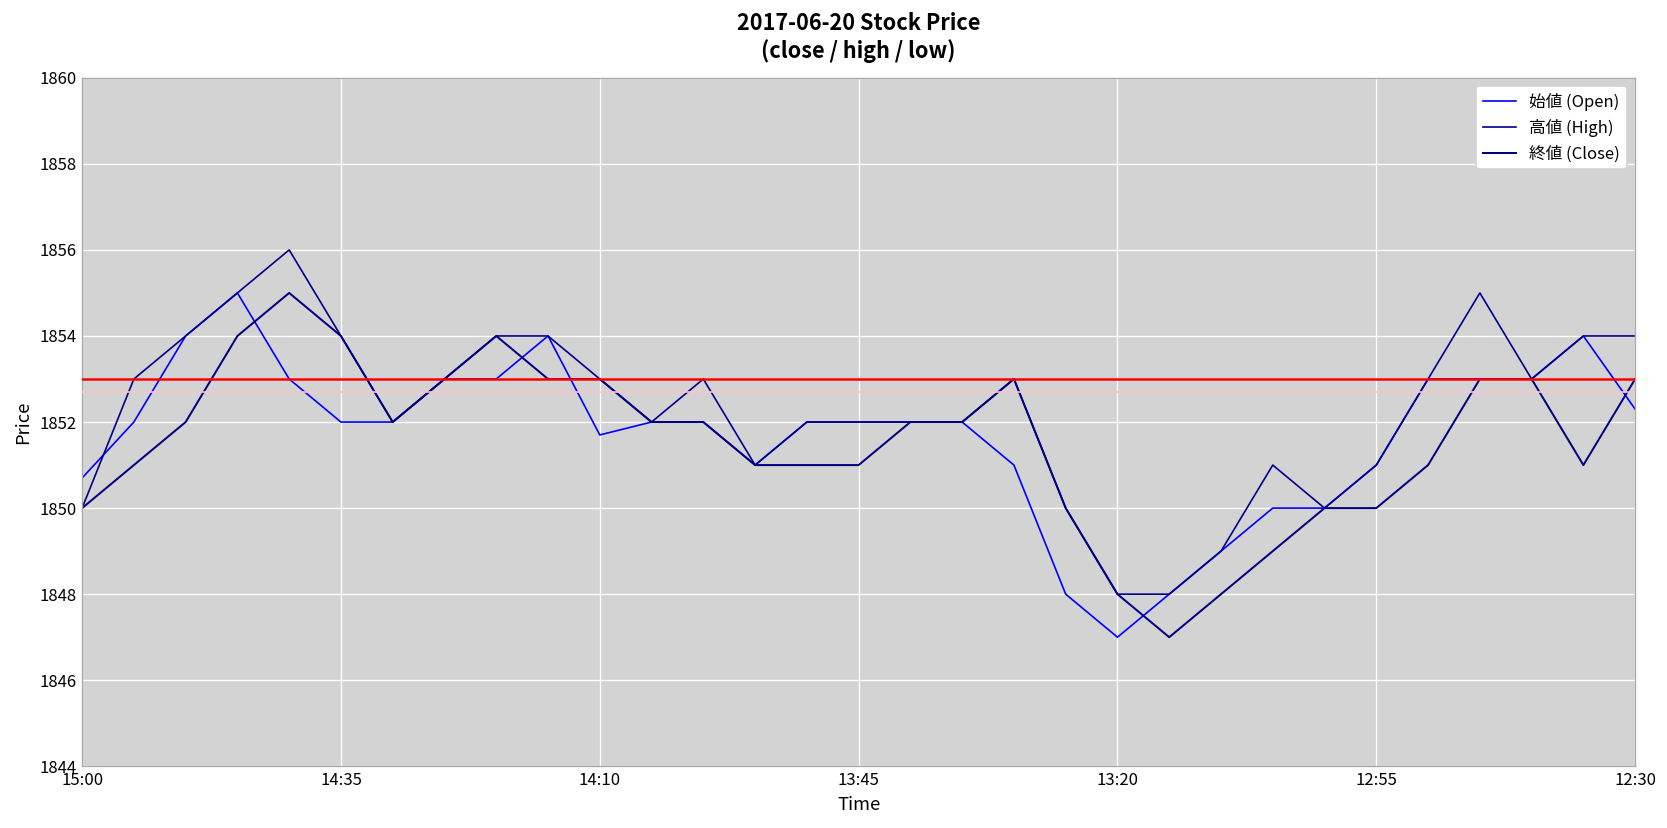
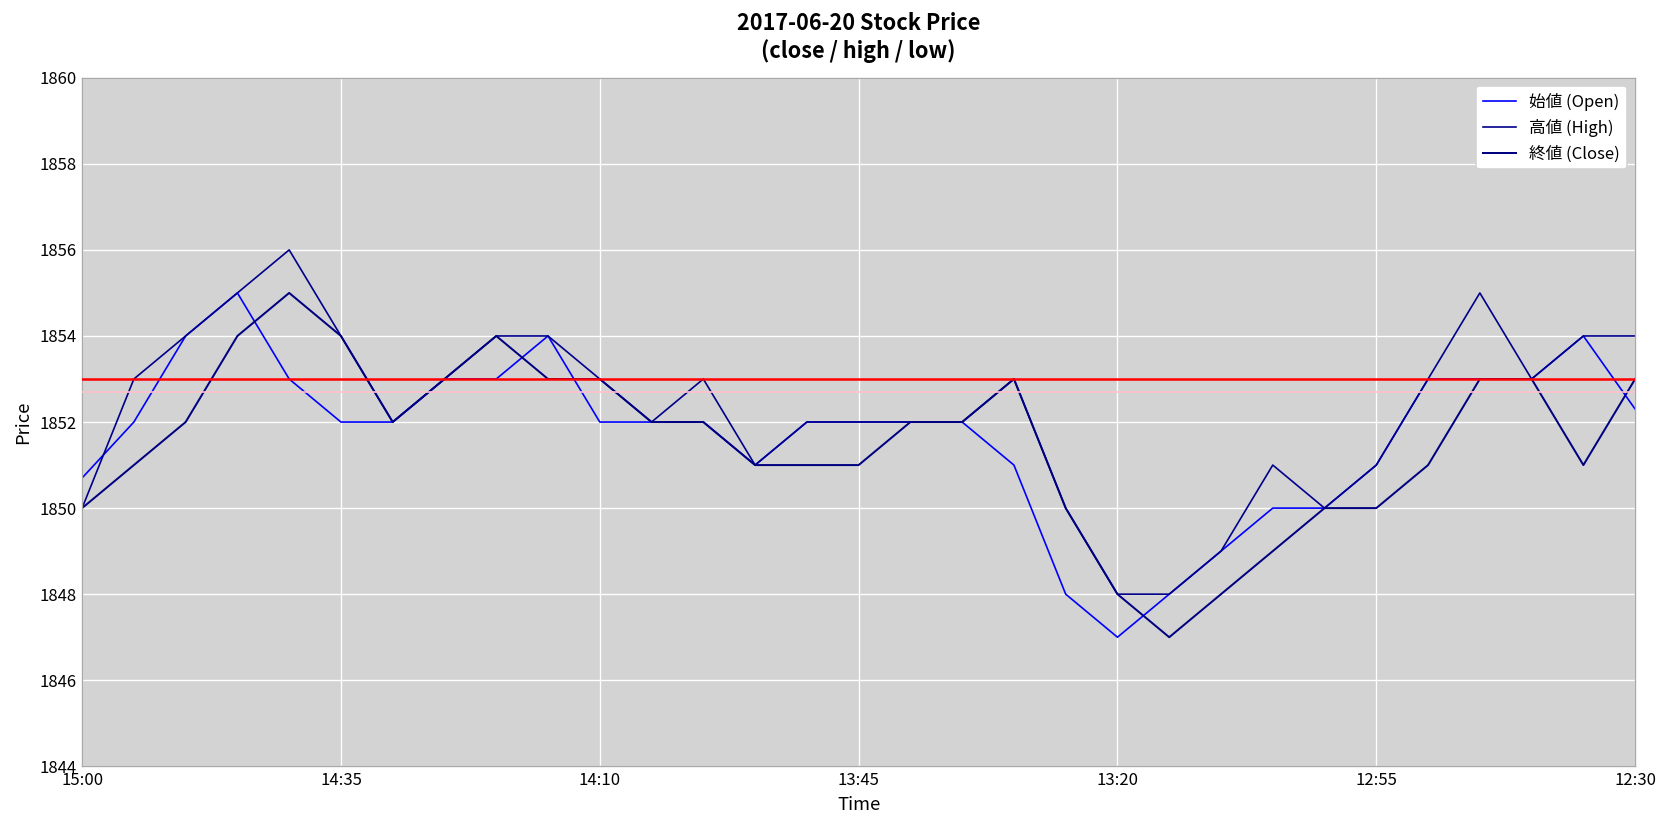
始値 (Open), 14:10: 1851.7 -> 1852.0
